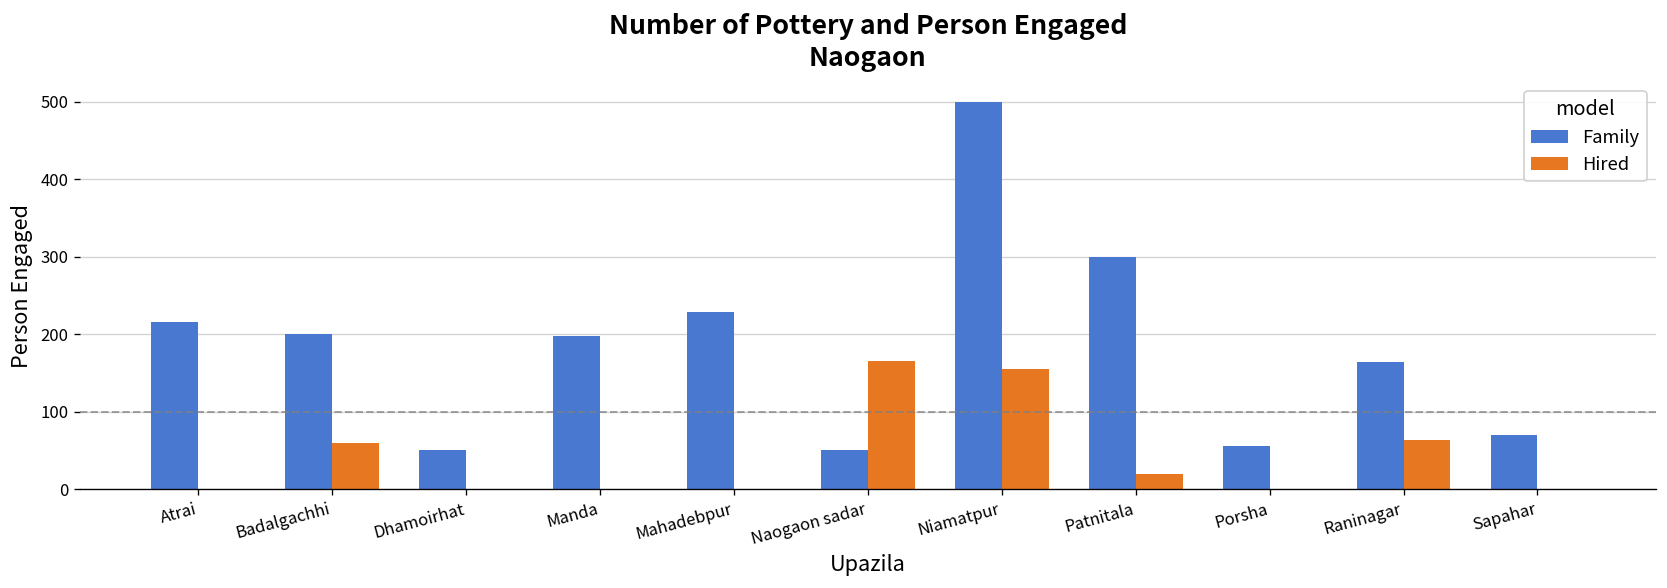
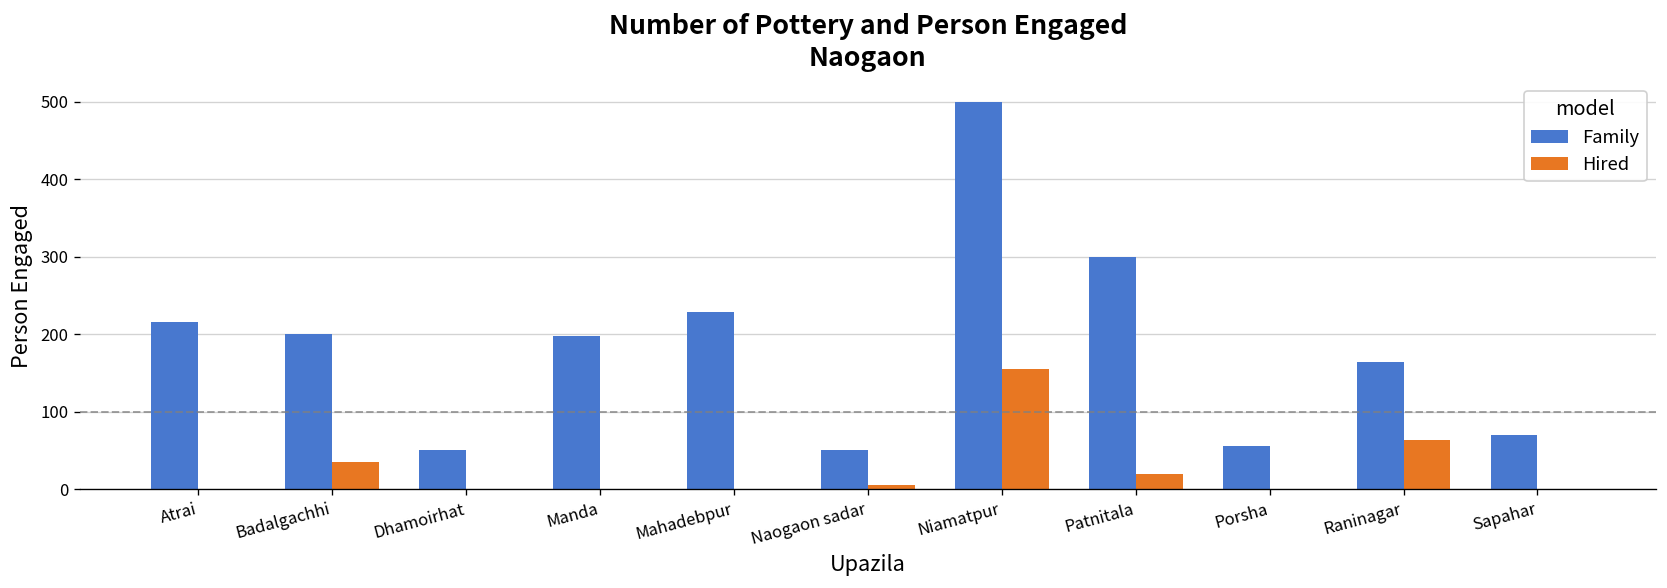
Hired, Badalgachhi: 60 -> 40
Hired, Naogaon sadar: 170 -> 10
